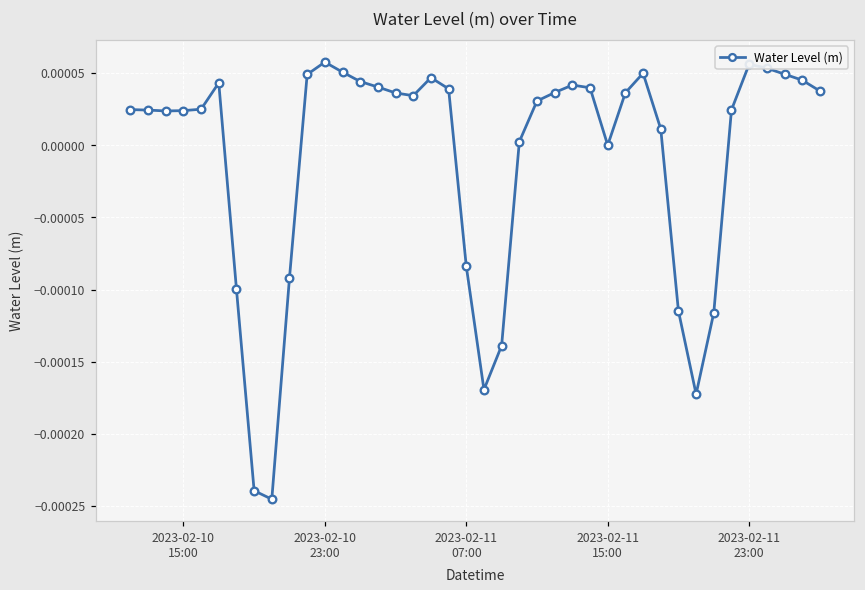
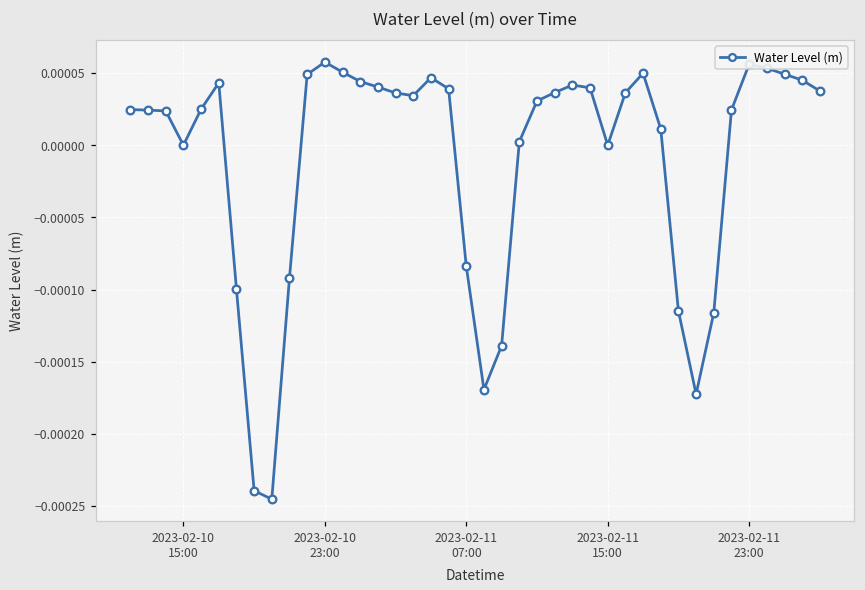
2023-02-10 15:00: 0.00002 -> 0.00000
